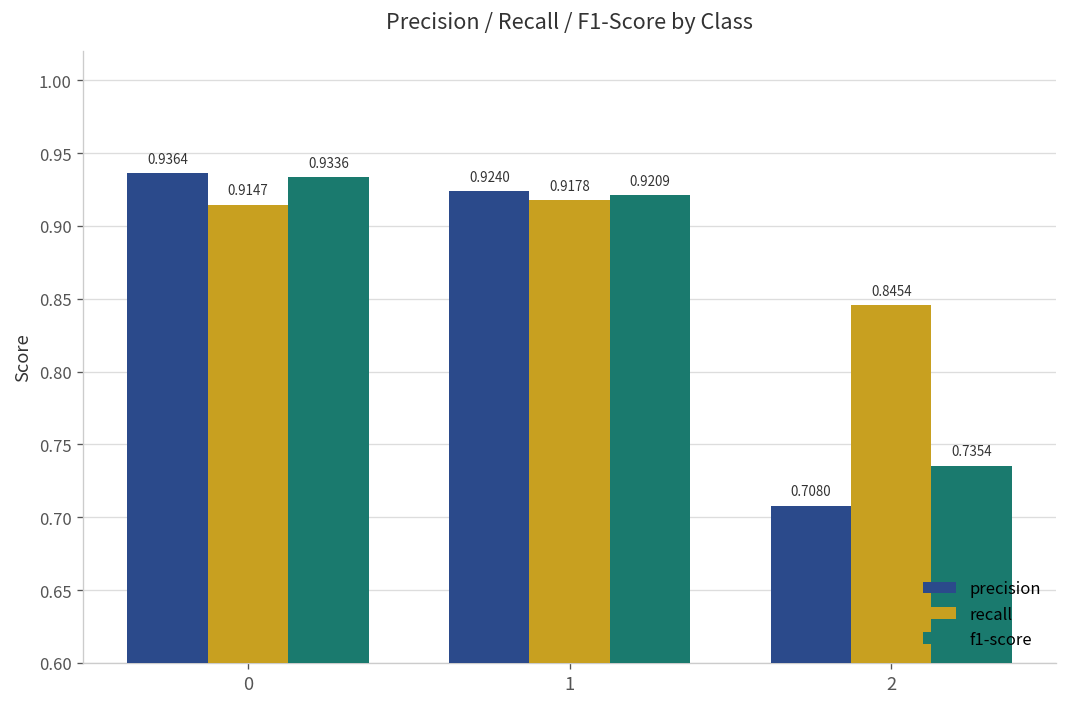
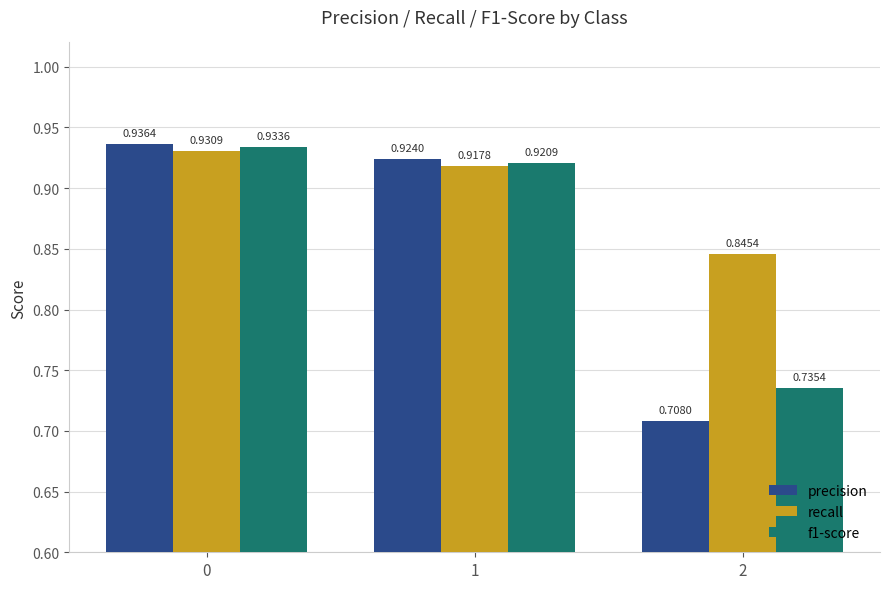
recall, 0: 0.9147 -> 0.9309
